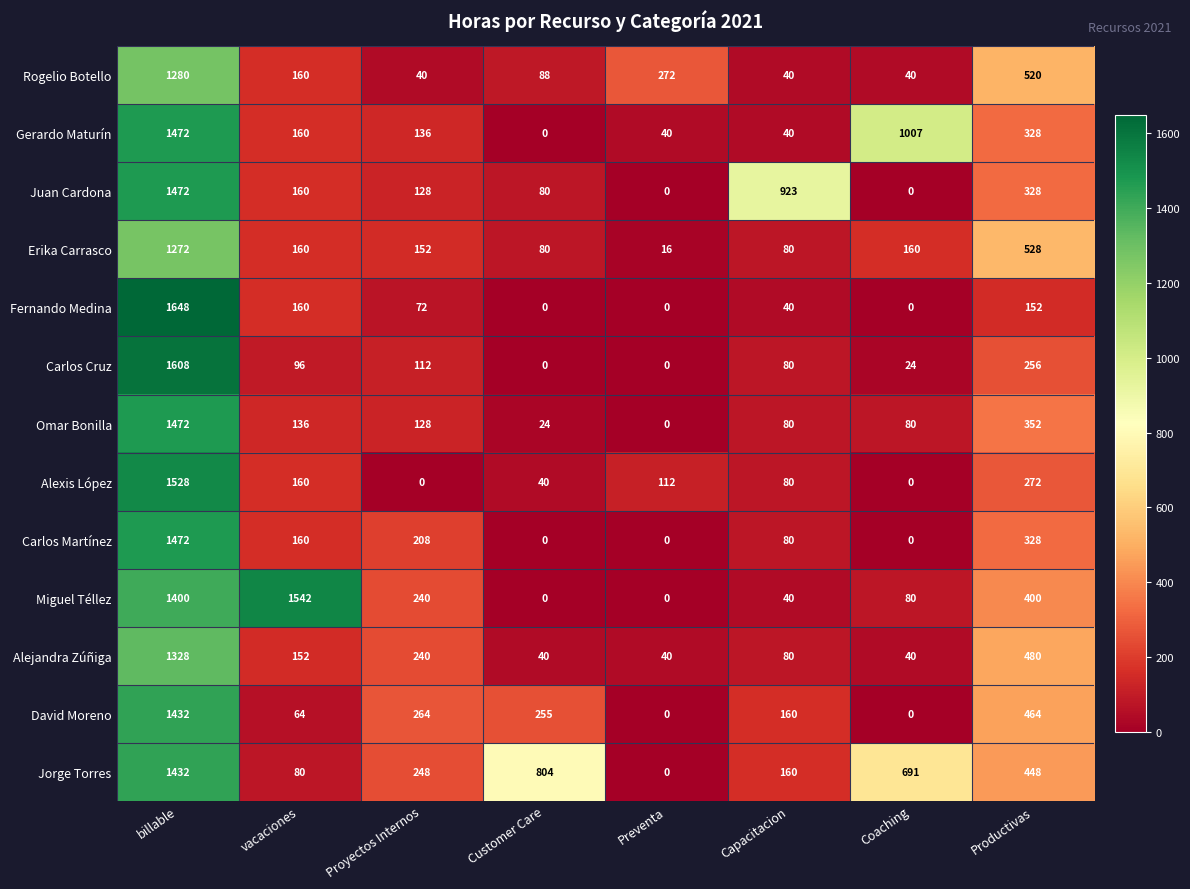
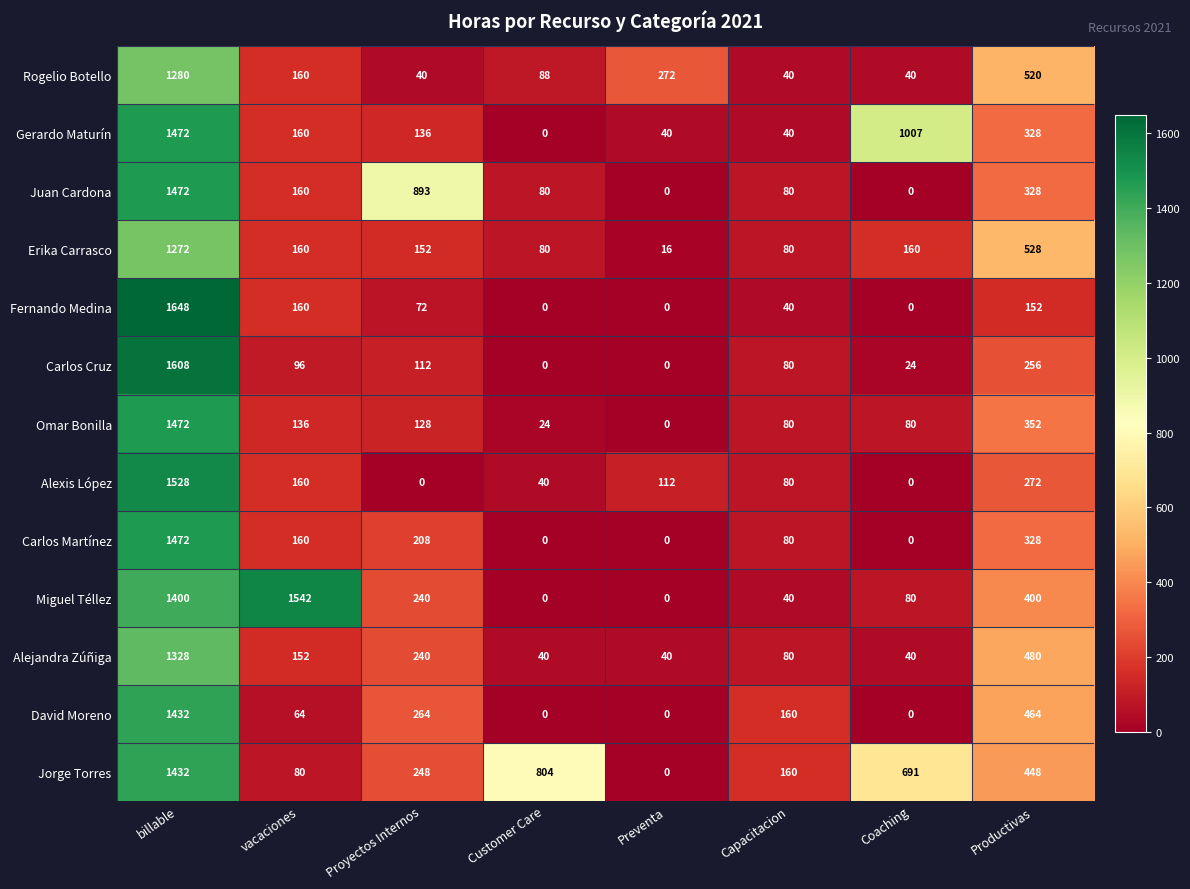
Juan Cardona, Proyectos Internos: 128 -> 893
Juan Cardona, Capacitacion: 923 -> 80
David Moreno, Customer Care: 255 -> 0
